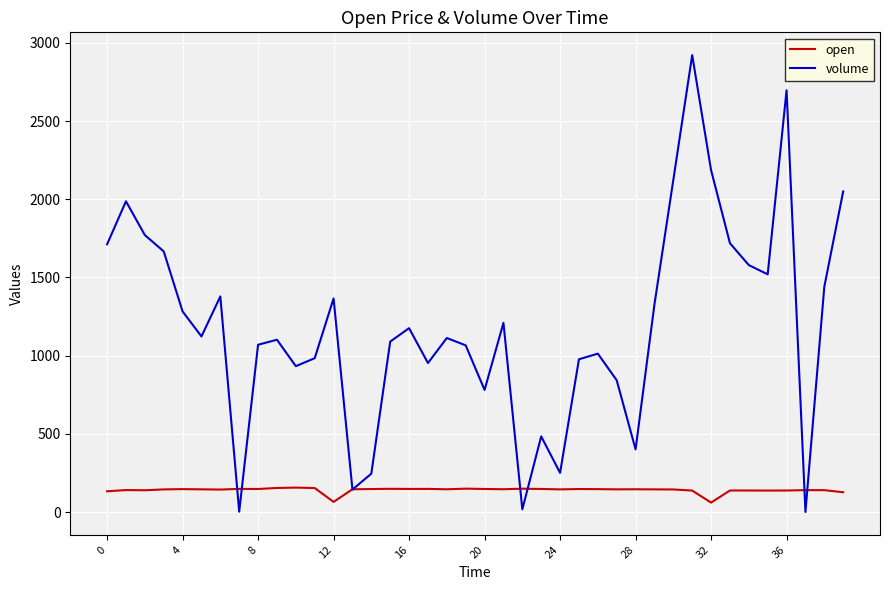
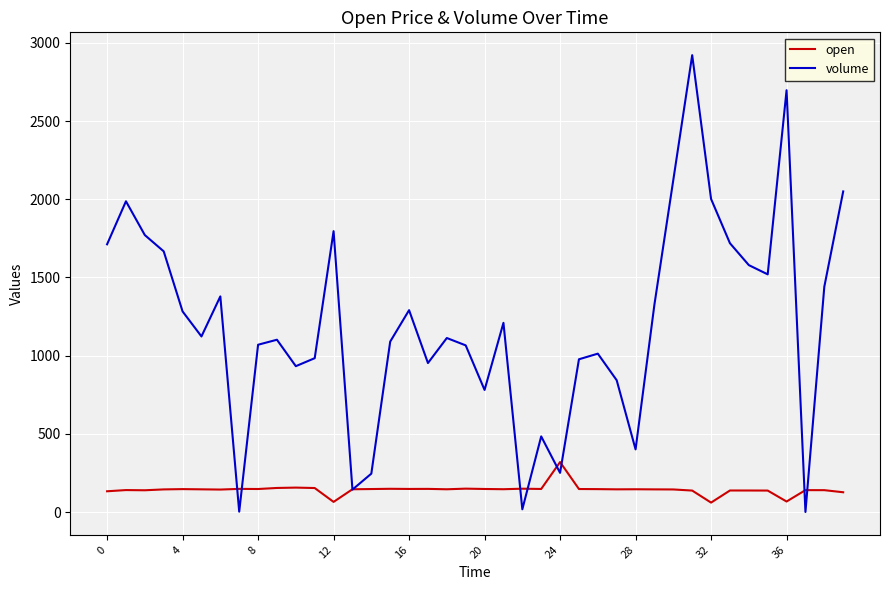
volume, 12: 1370 -> 1800
volume, 16: 1180 -> 1290
open, 24: 150 -> 320
volume, 32: 2190 -> 2000
open, 36: 140 -> 70
